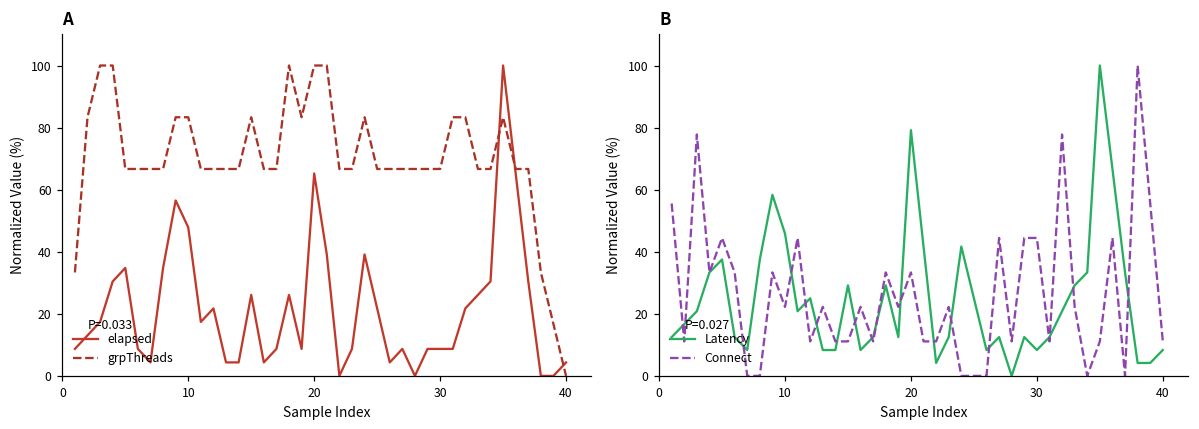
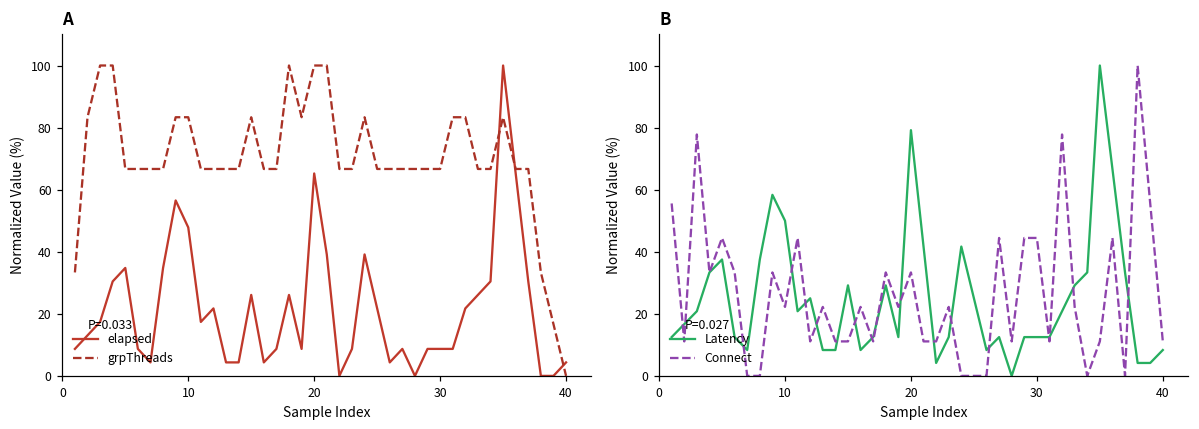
B, Latency, 10: 46 -> 50
B, Latency, 30: 8 -> 13
